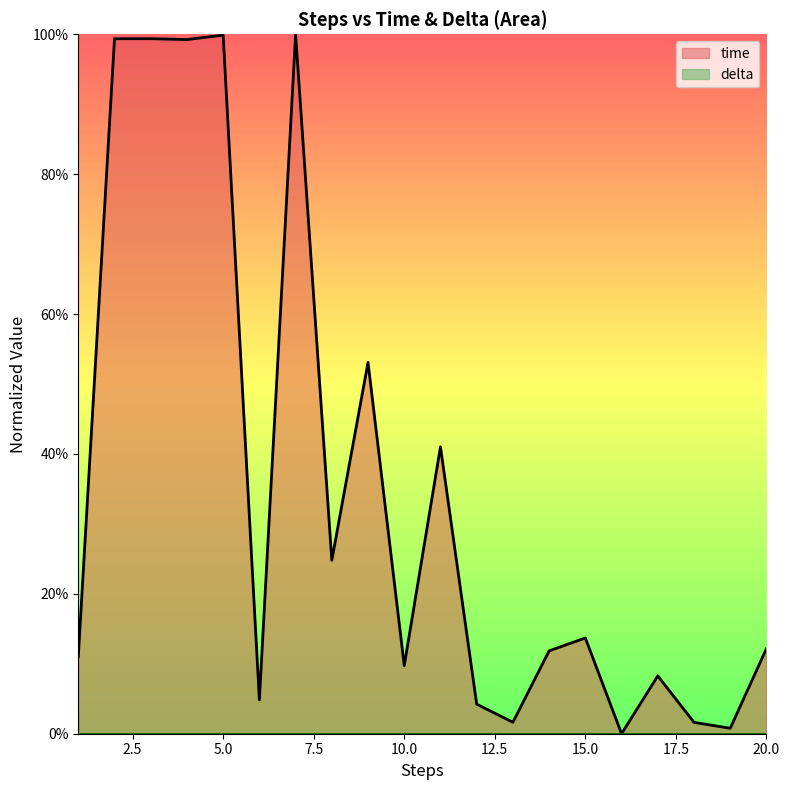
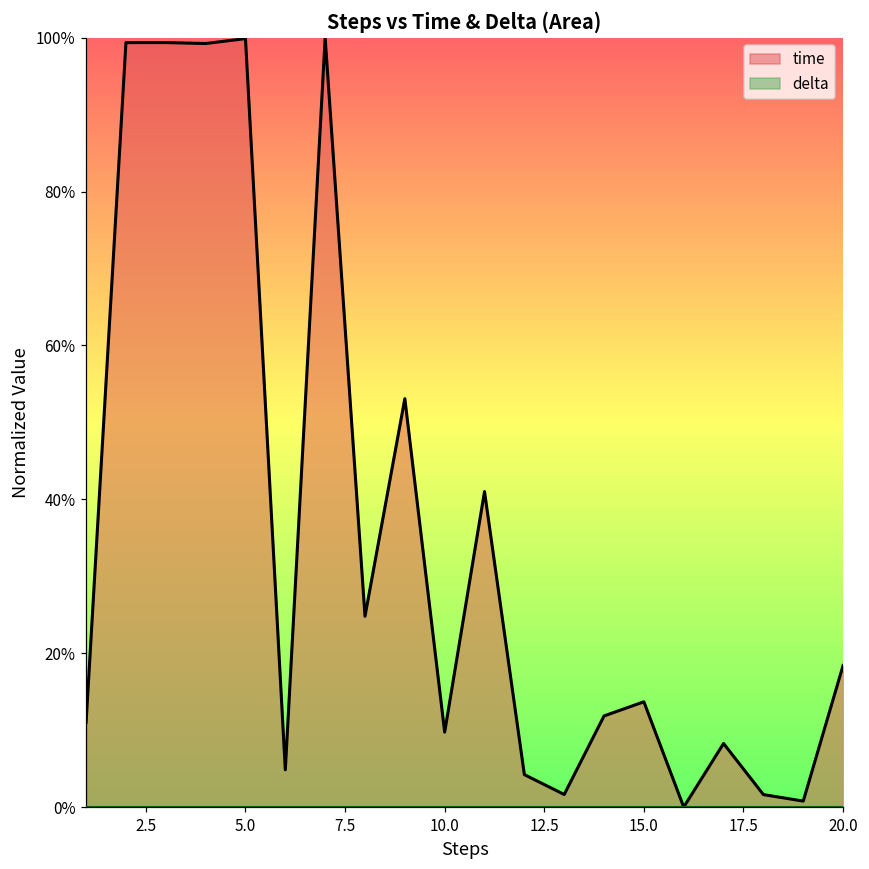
time, 20.0: 12% -> 18%
